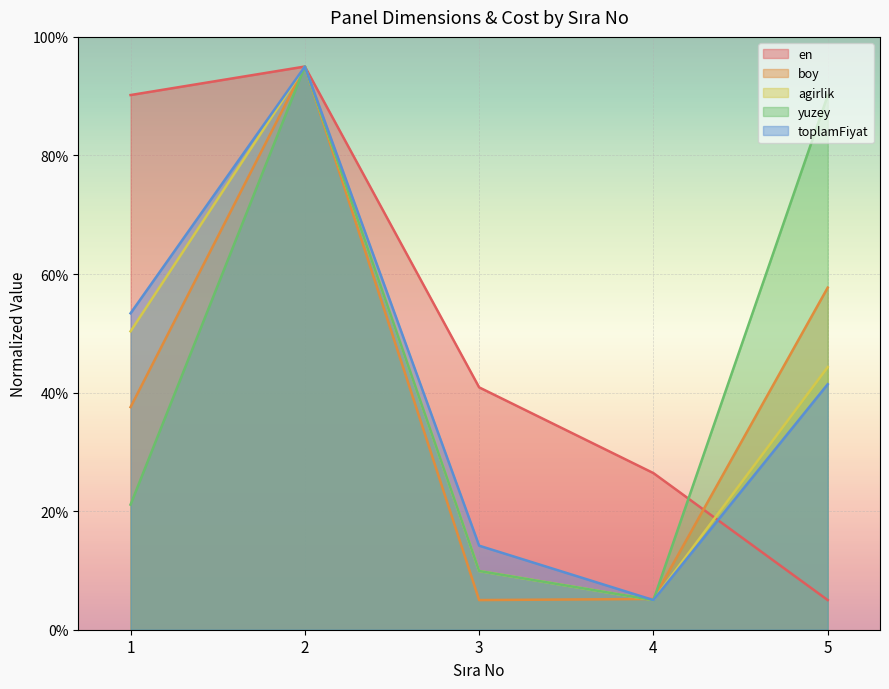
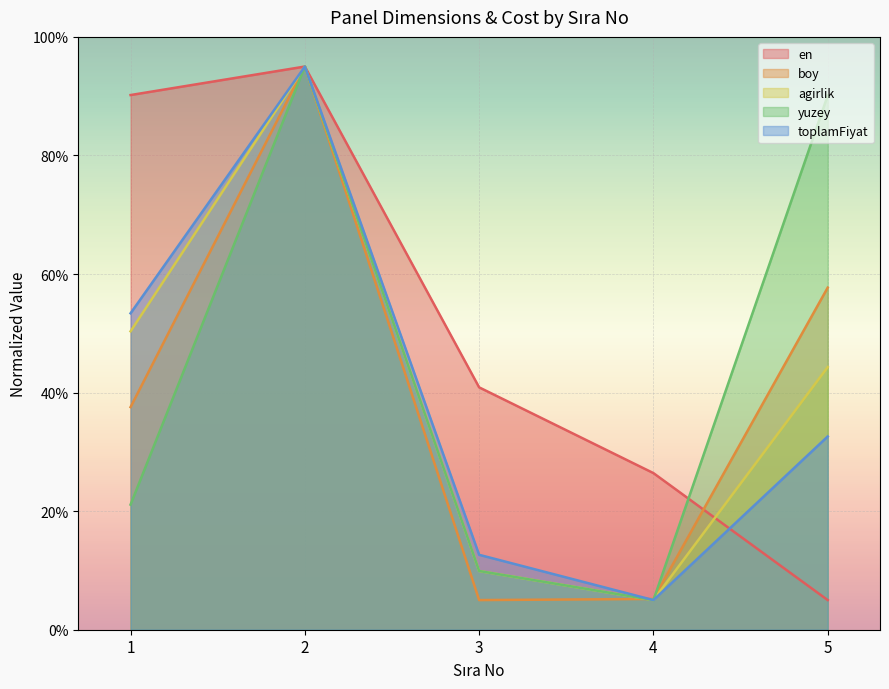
toplamFiyat, 3: 14% -> 13%
toplamFiyat, 5: 41% -> 33%
